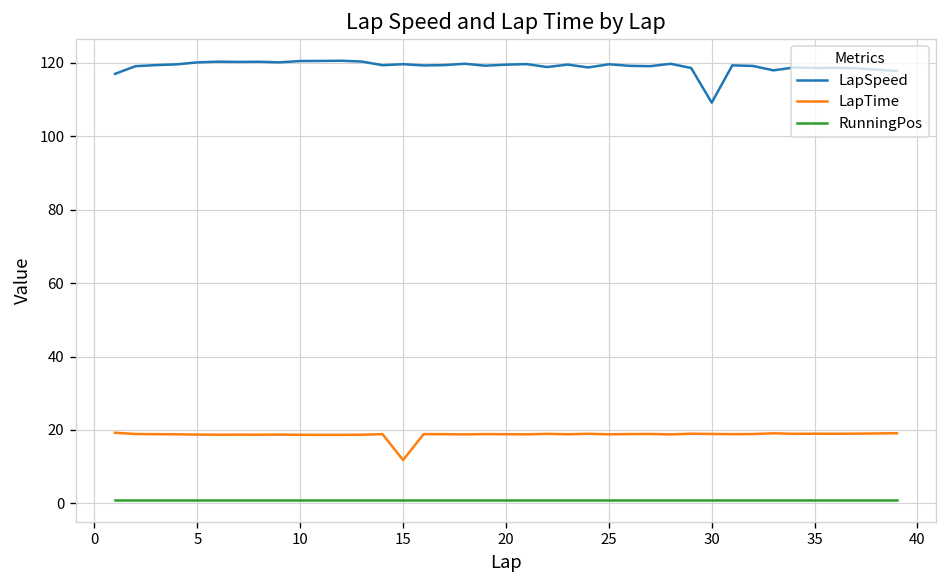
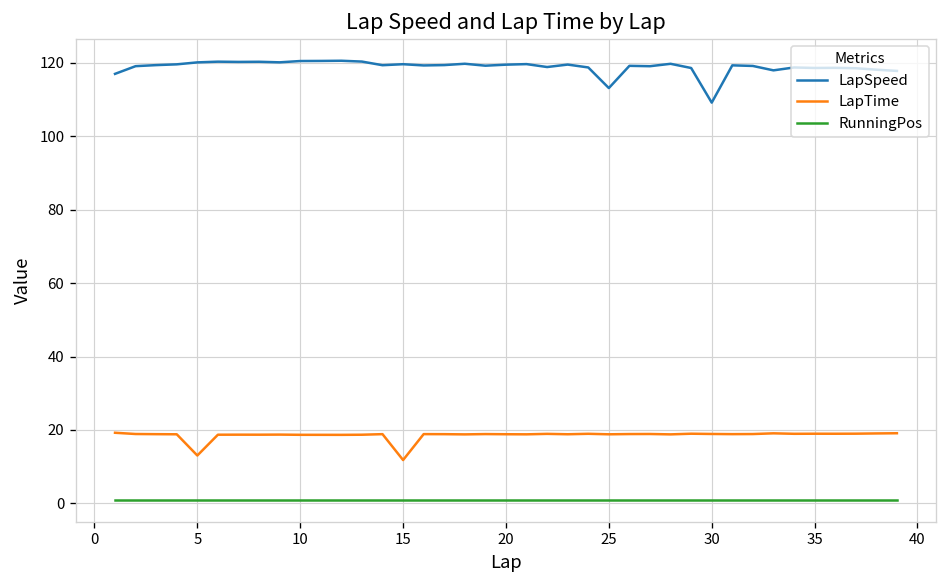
LapTime, 5: 19 -> 13
LapSpeed, 25: 120 -> 113
